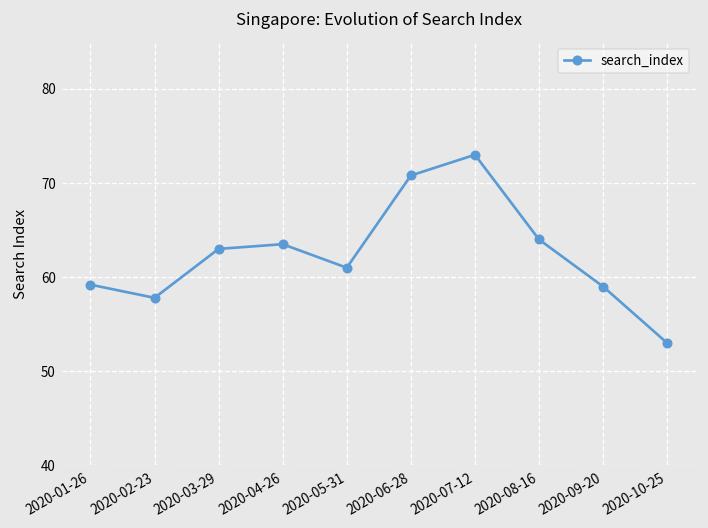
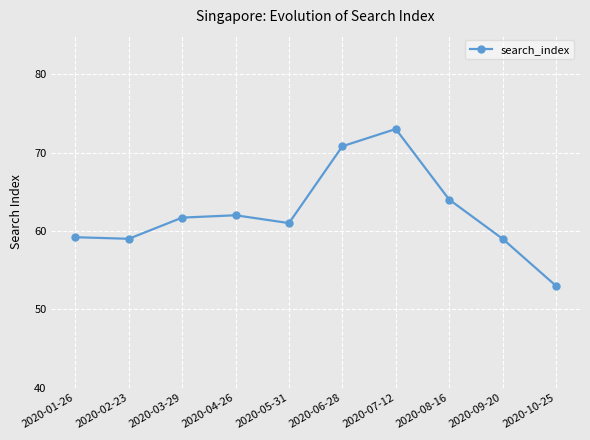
2020-02-23: 58 -> 59
2020-03-29: 63 -> 62
2020-04-26: 64 -> 62
